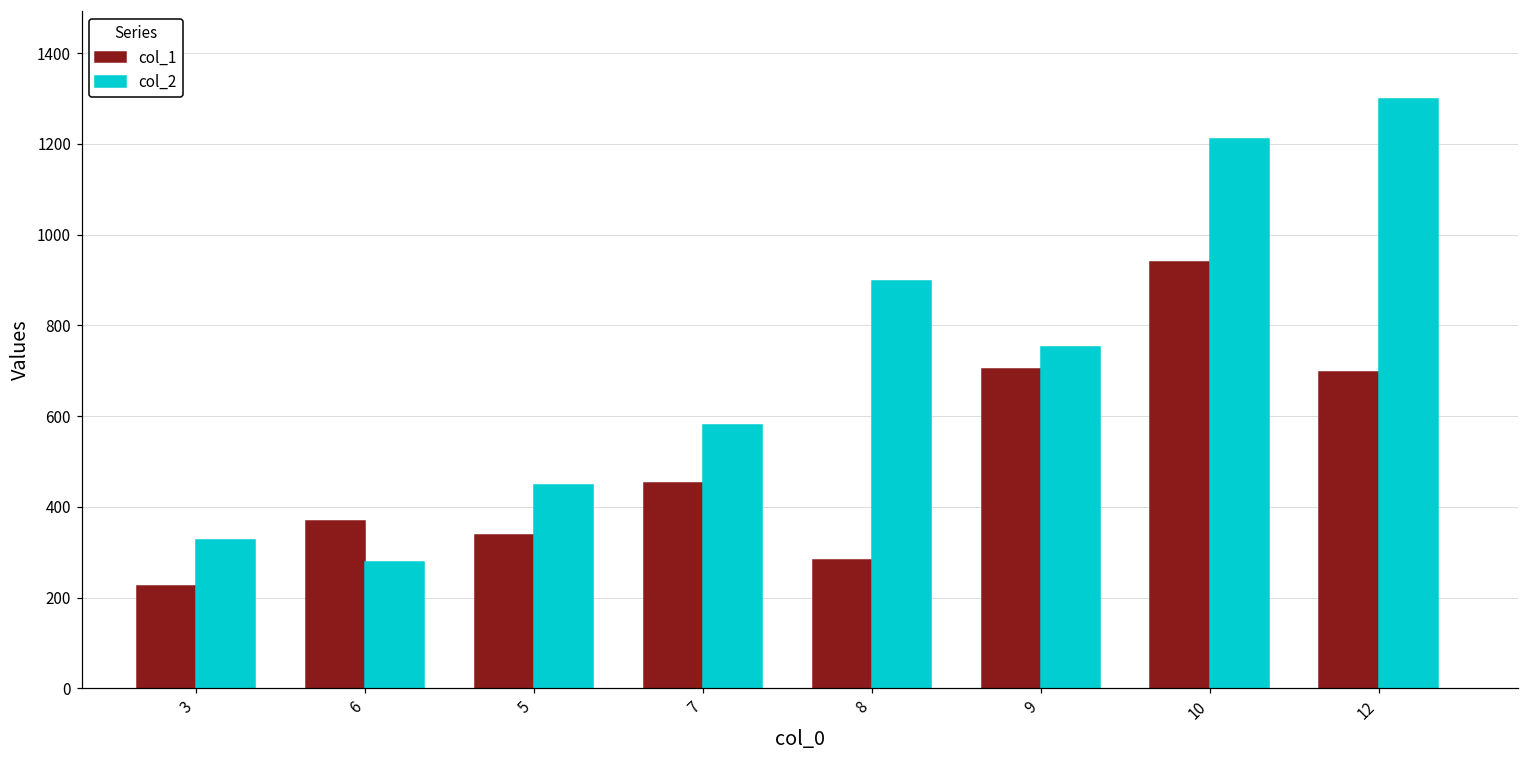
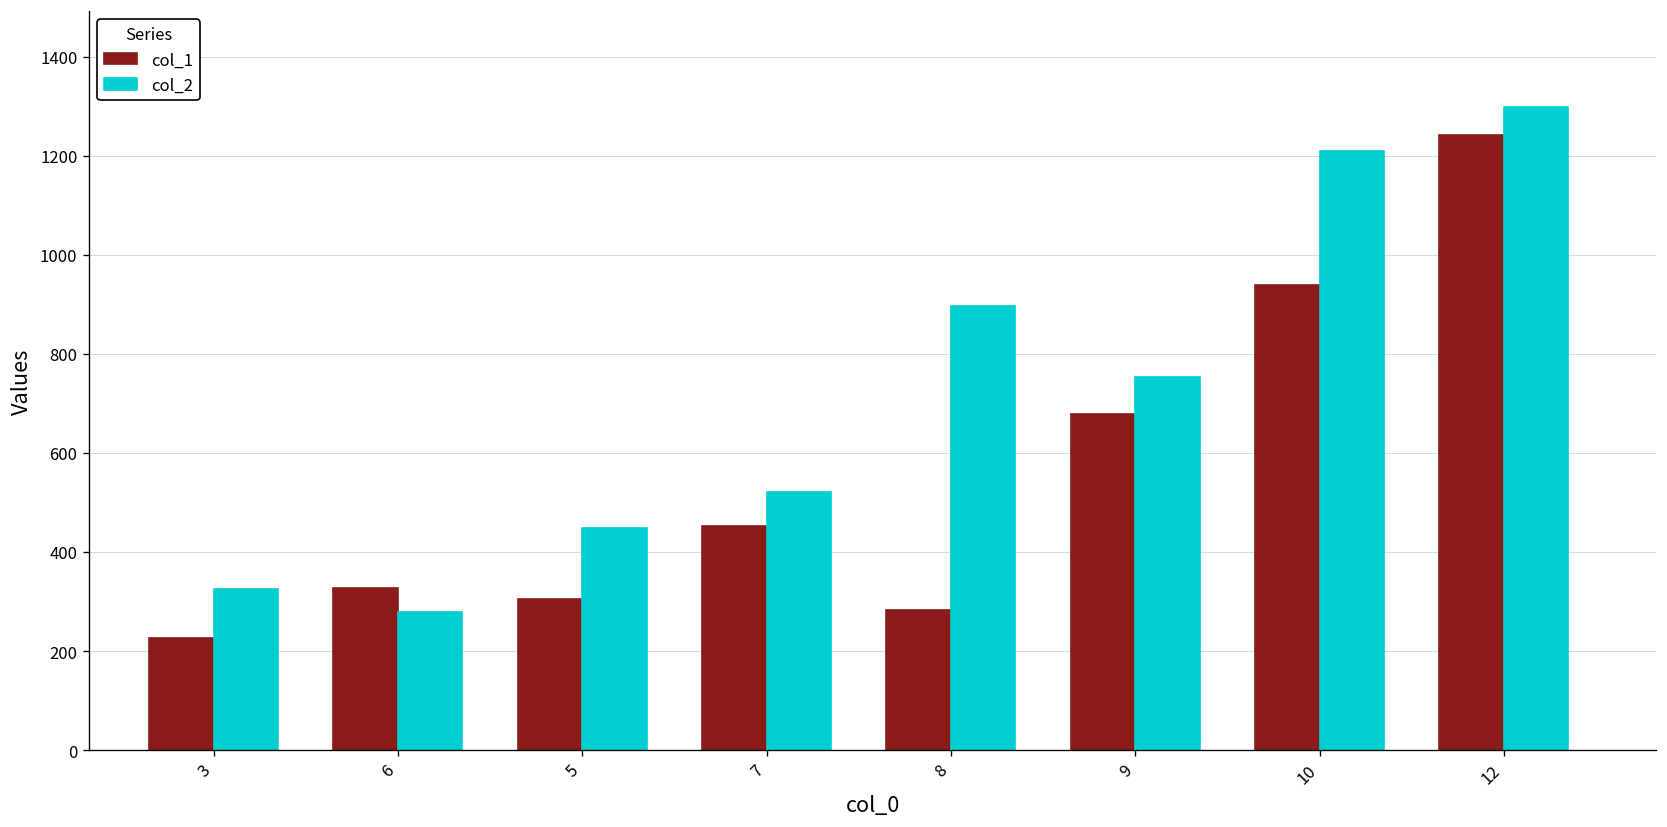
col_1, 6: 370 -> 330
col_1, 5: 340 -> 310
col_2, 7: 580 -> 520
col_1, 9: 700 -> 680
col_1, 12: 700 -> 1240
